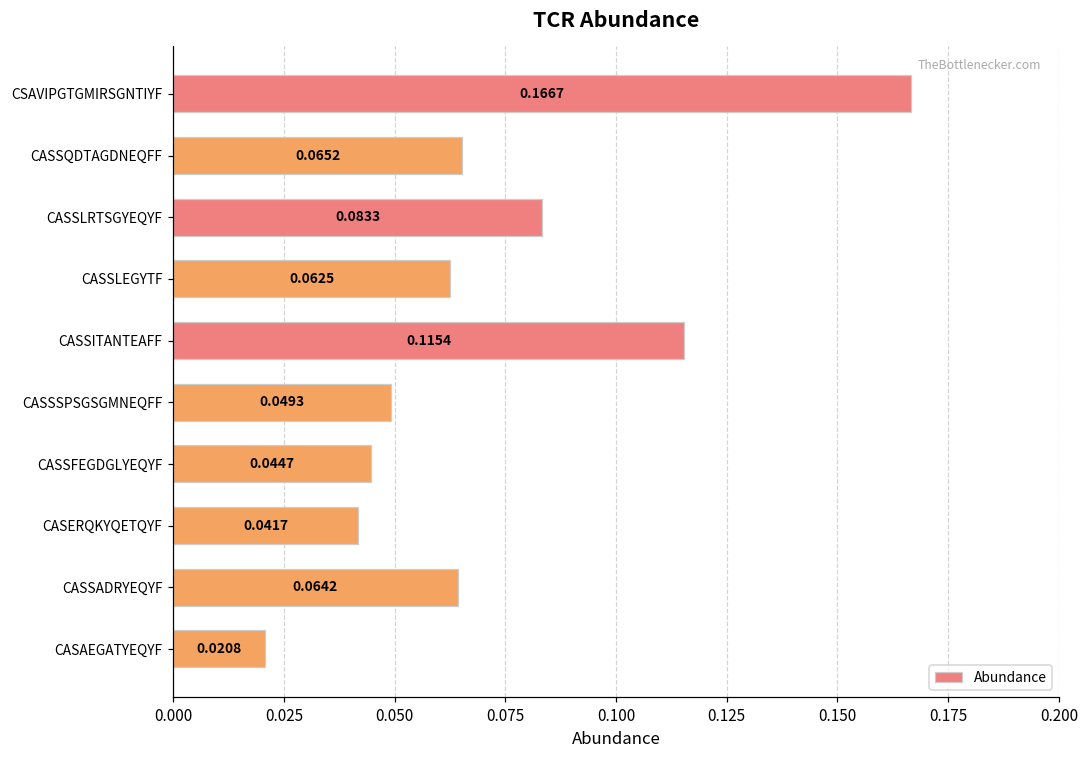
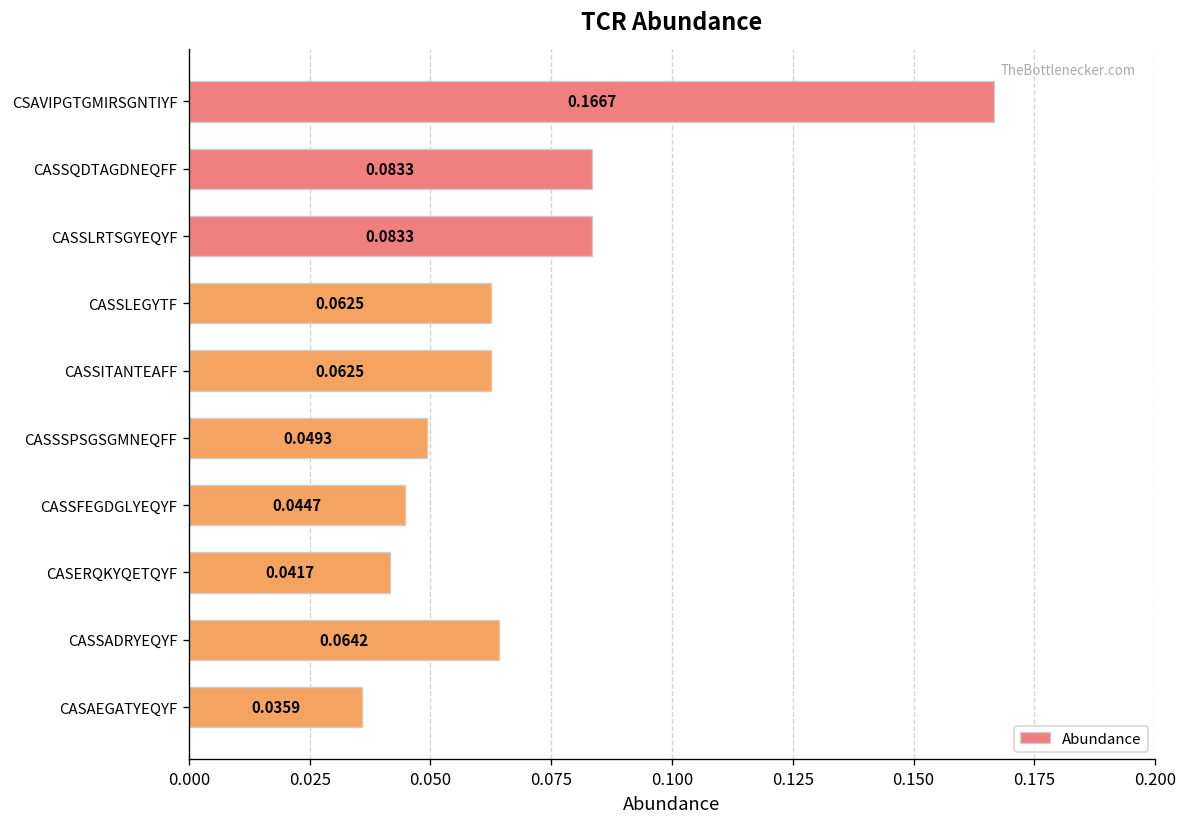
CASSQDTAGDNEQFF: 0.0652 -> 0.0833
CASSITANTEAFF: 0.1154 -> 0.0625
CASAEGATYEQYF: 0.0208 -> 0.0359
